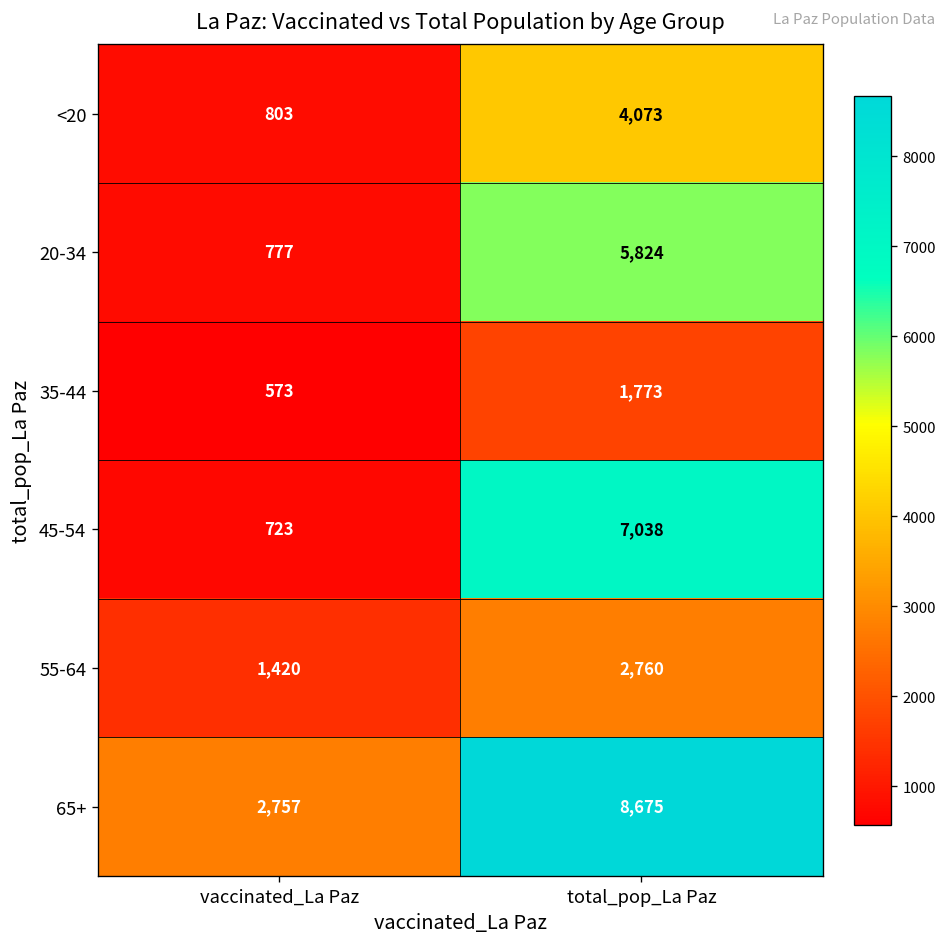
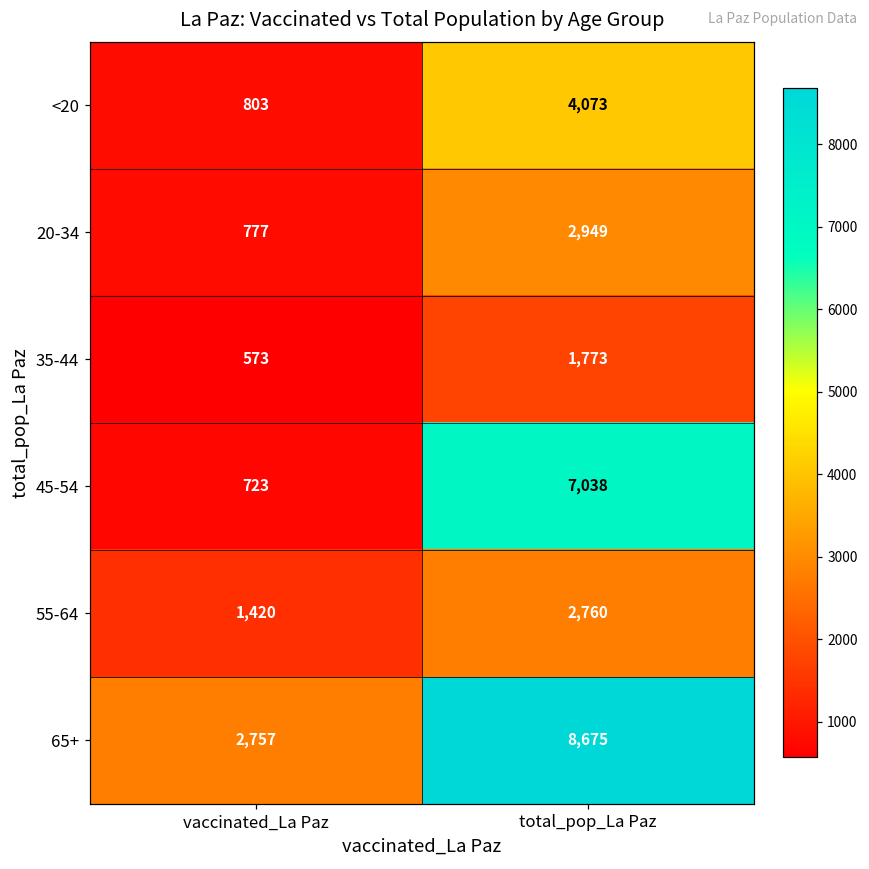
20-34, total_pop_La Paz: 5,824 -> 2,949
